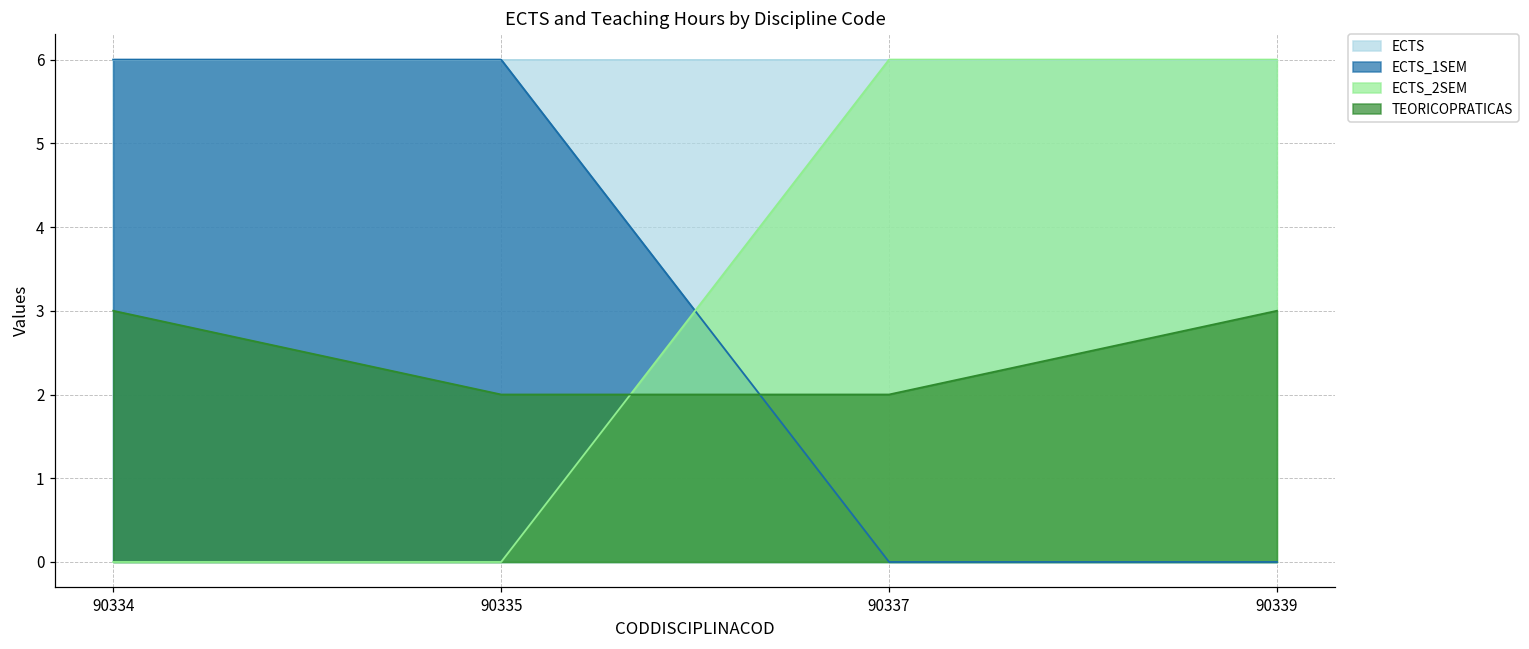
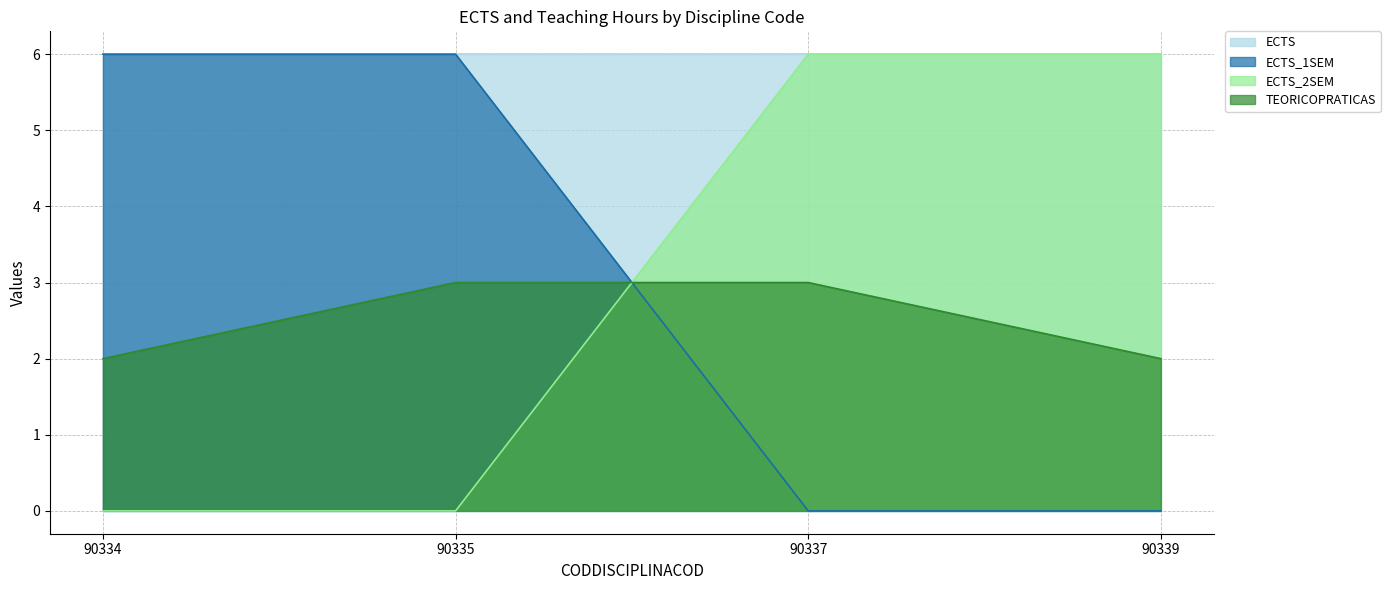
TEORICOPRATICAS, 90334: 3 -> 2
TEORICOPRATICAS, 90335: 2 -> 3
TEORICOPRATICAS, 90337: 2 -> 3
TEORICOPRATICAS, 90339: 3 -> 2
